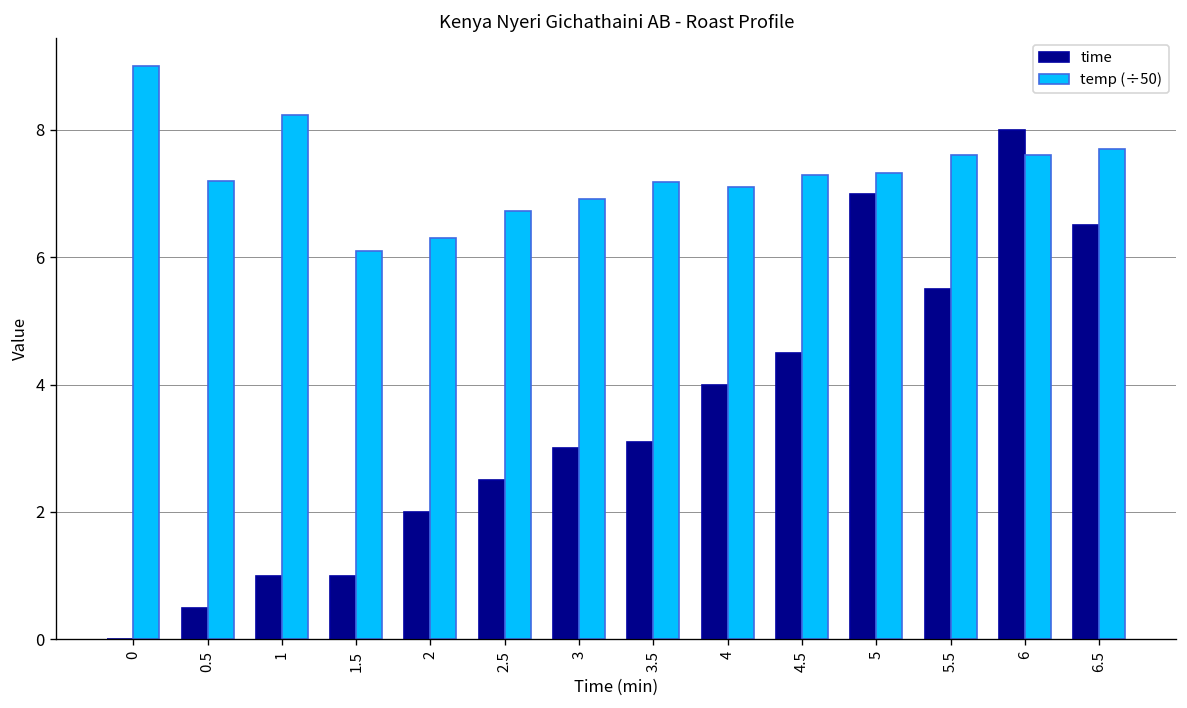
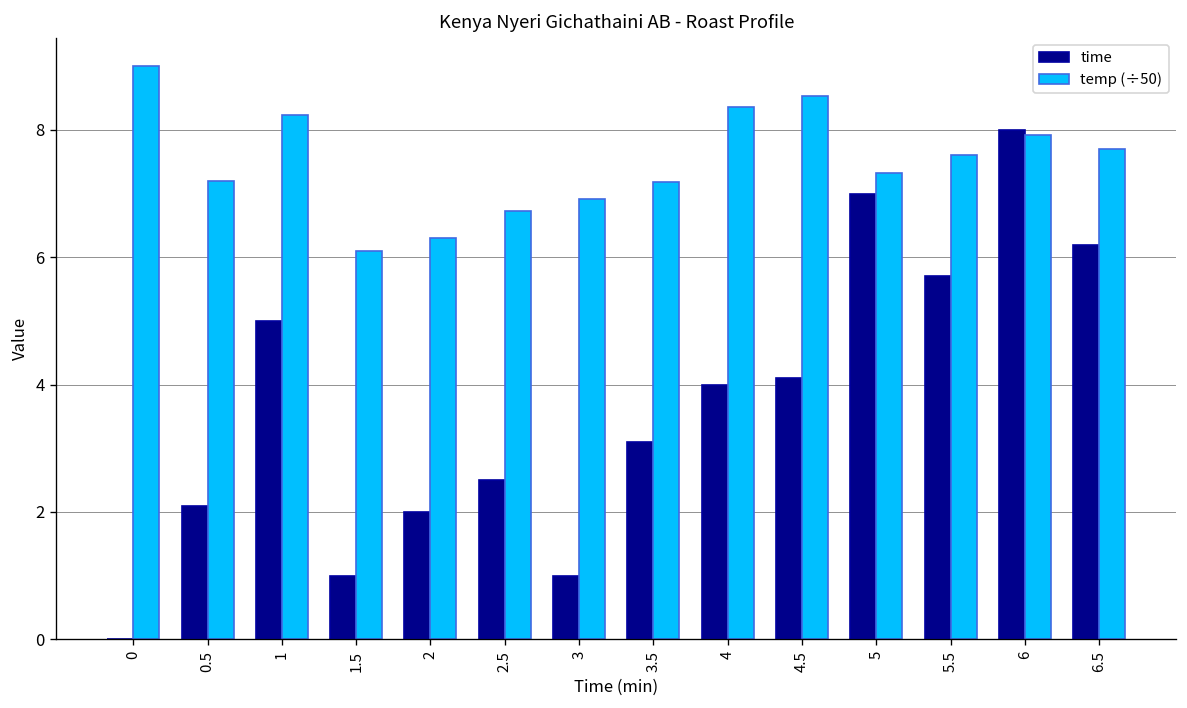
time, 0.5: 0.5 -> 2.1
time, 1: 1 -> 5
time, 3: 3 -> 1
temp (÷50), 4: 7.1 -> 8.4
time, 4.5: 4.5 -> 4.1
temp (÷50), 4.5: 7.3 -> 8.5
time, 5.5: 5.5 -> 5.7
temp (÷50), 6: 7.6 -> 7.9
time, 6.5: 6.5 -> 6.2
